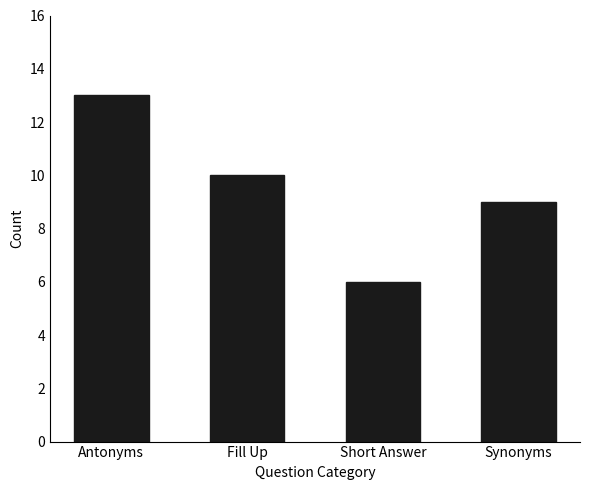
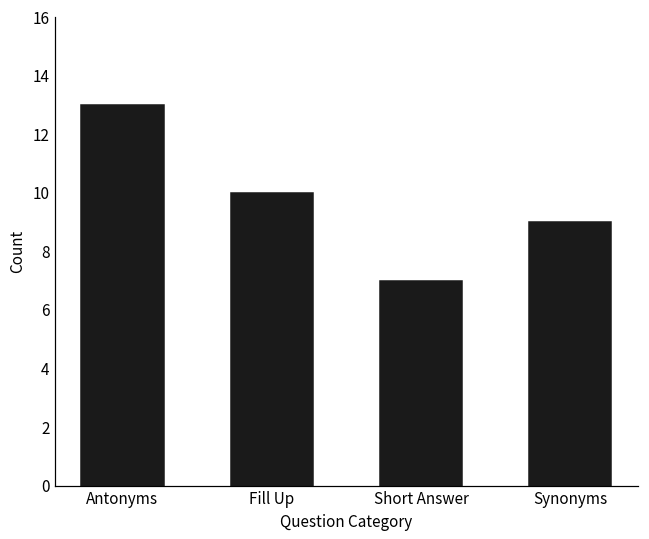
Short Answer: 6 -> 7
